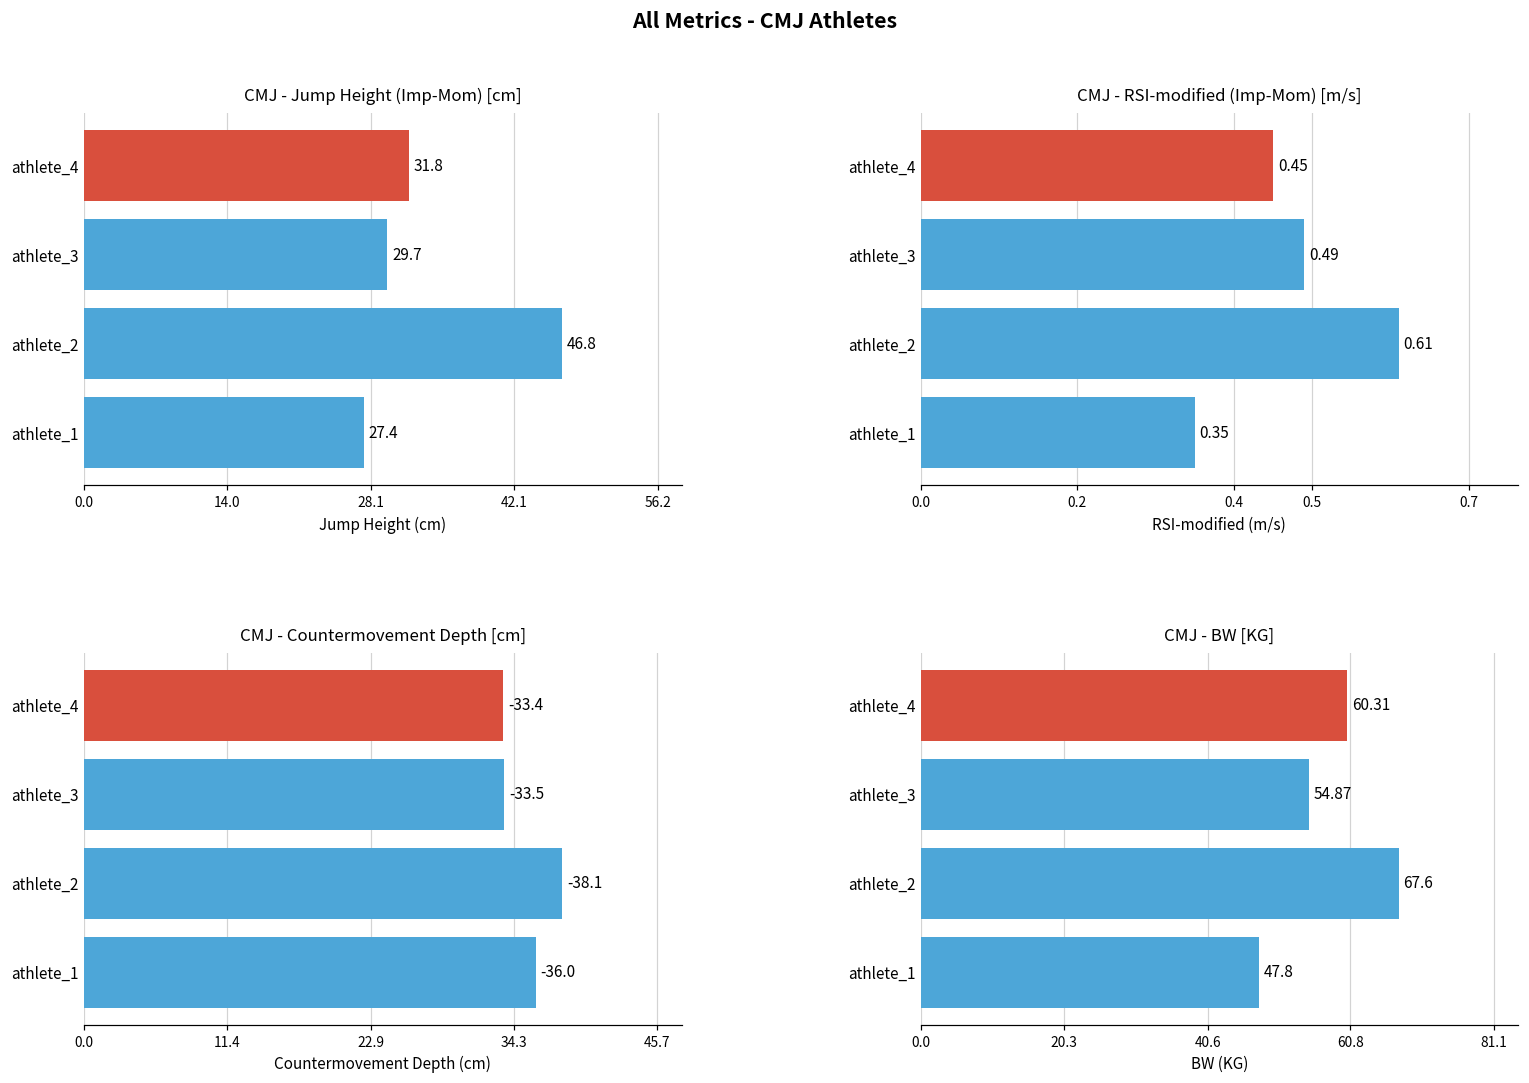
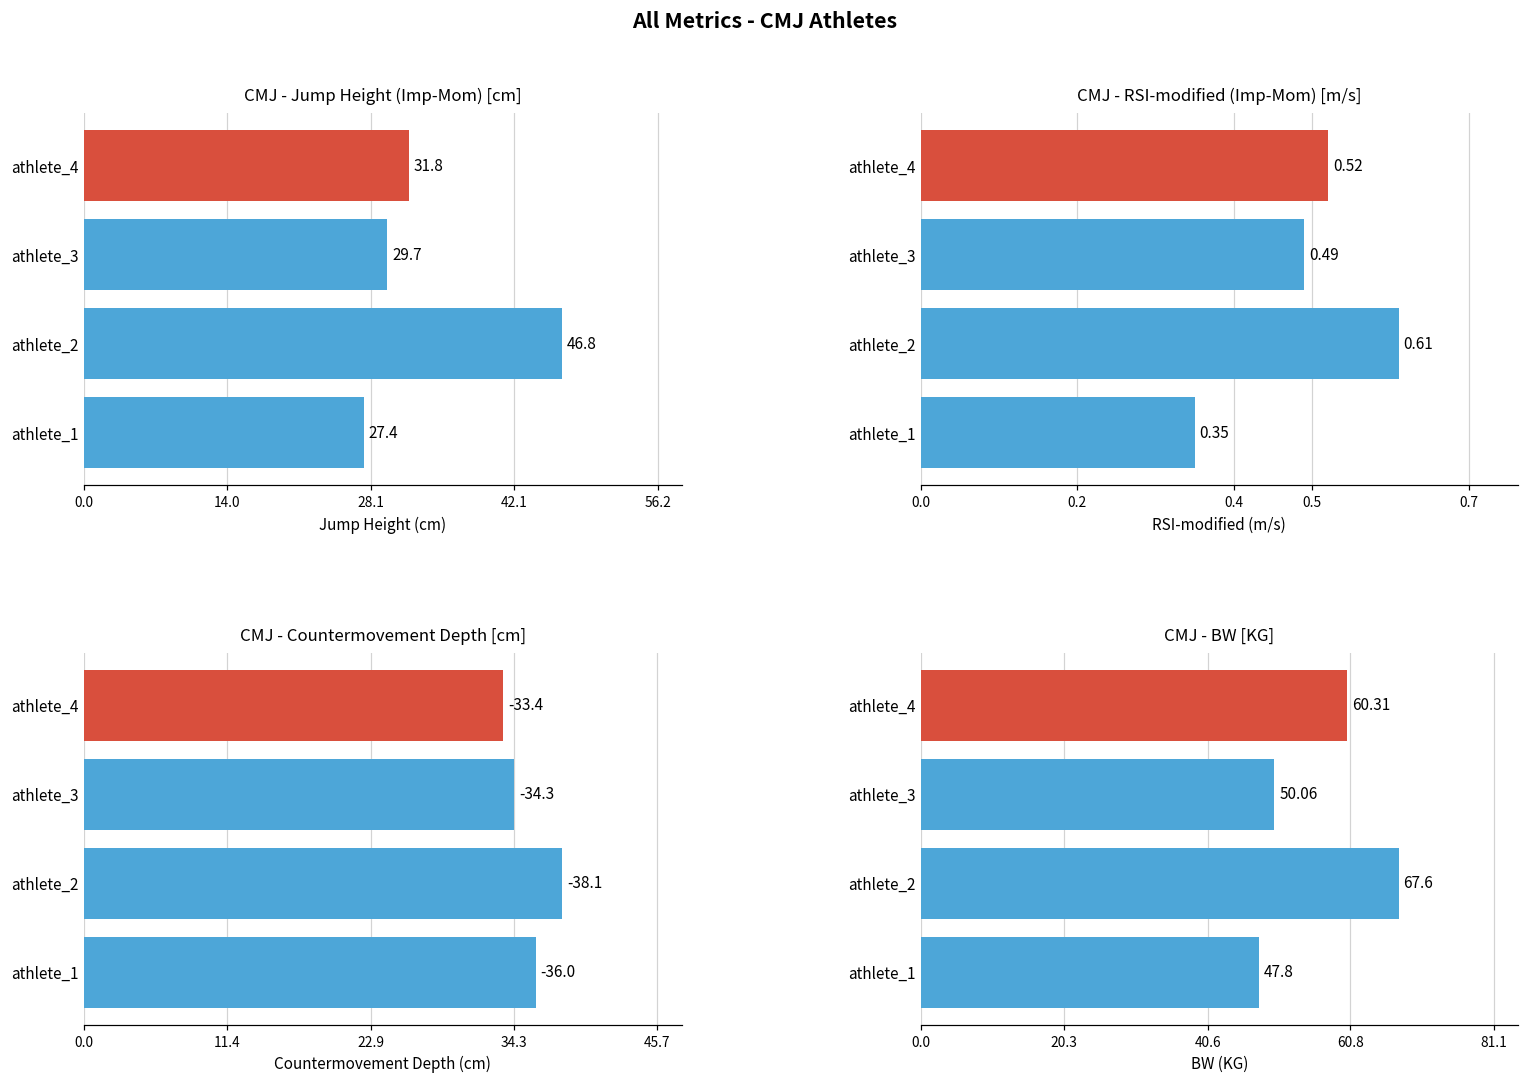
CMJ - RSI-modified (Imp-Mom) [m/s], athlete_4: 0.45 -> 0.52
CMJ - Countermovement Depth [cm], athlete_3: -33.5 -> -34.3
CMJ - BW [KG], athlete_3: 54.87 -> 50.06
